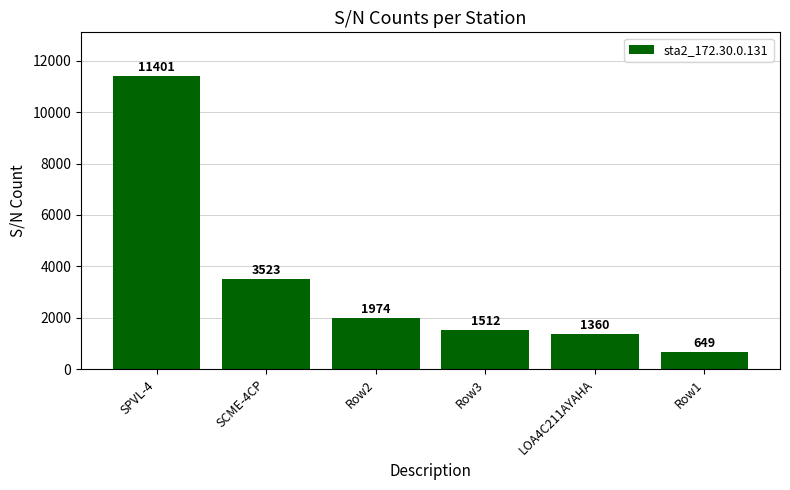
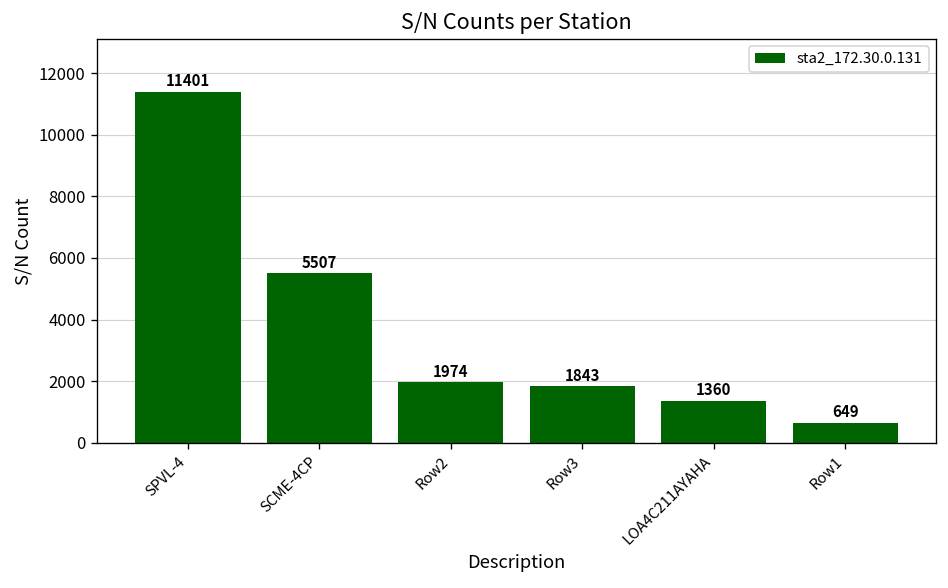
SCME-4CP: 3523 -> 5507
Row3: 1512 -> 1843
